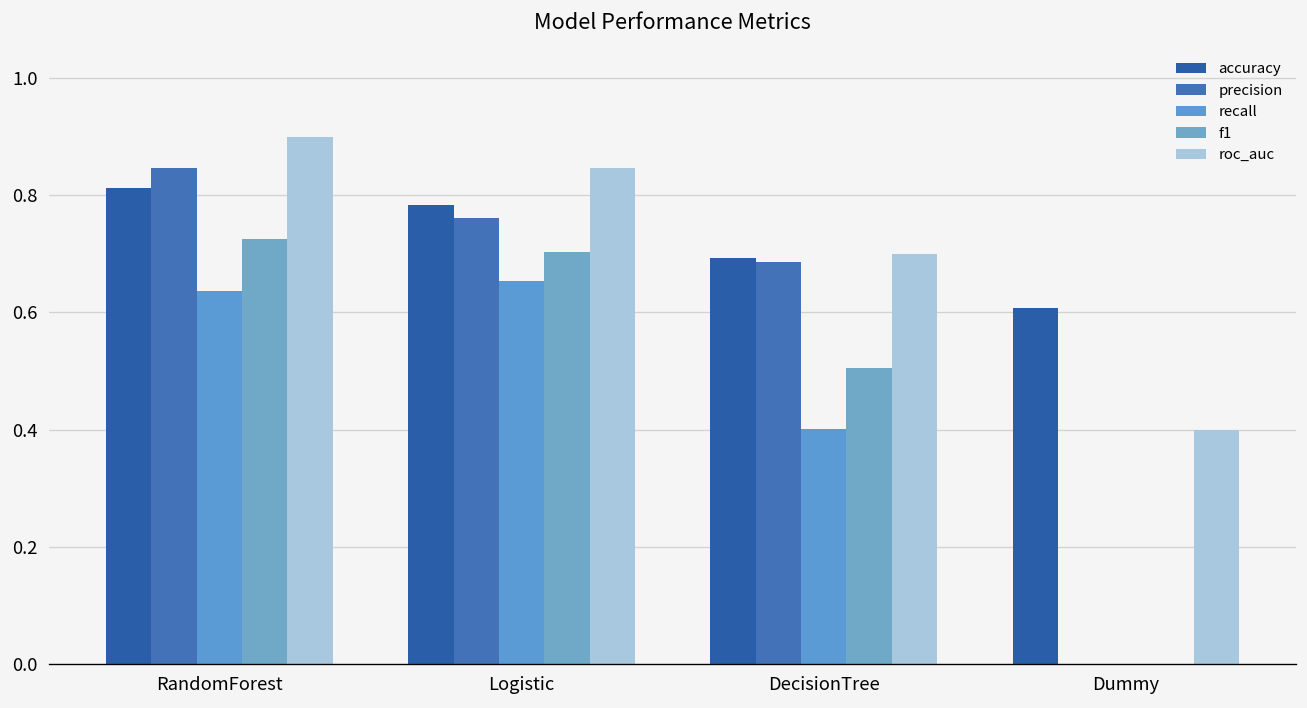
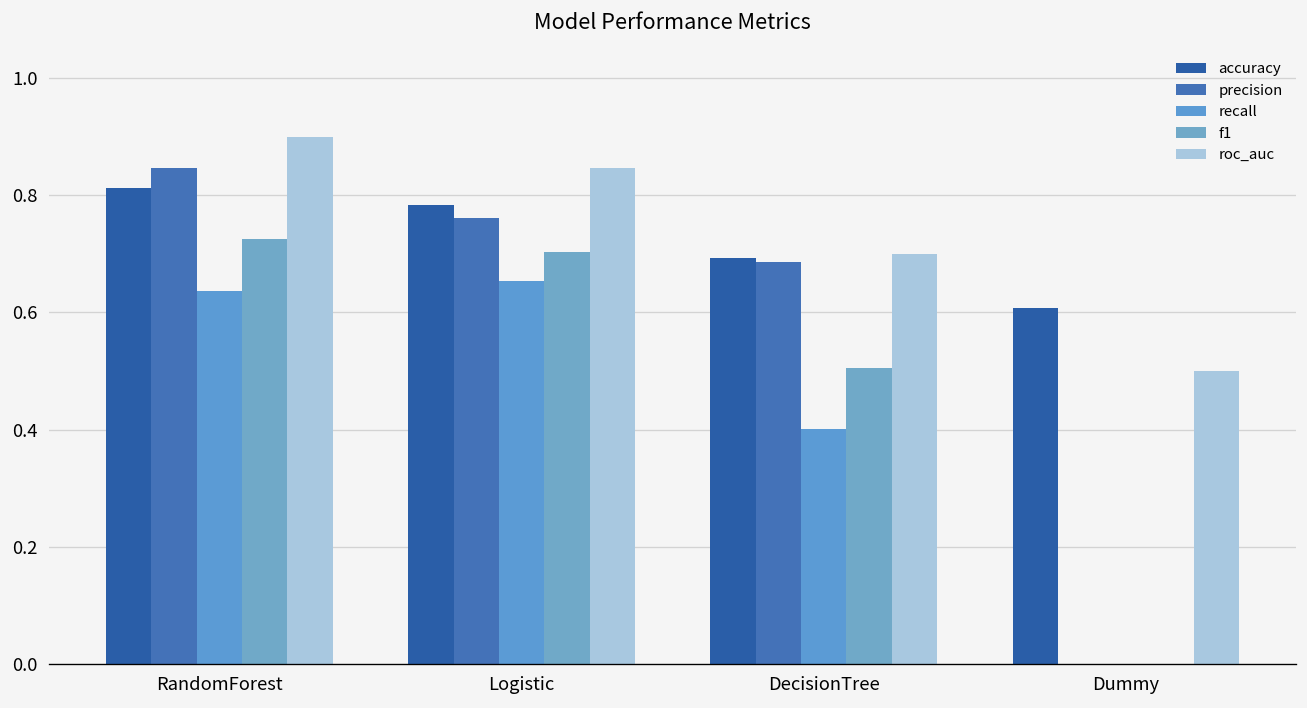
roc_auc, Dummy: 0.4 -> 0.5
